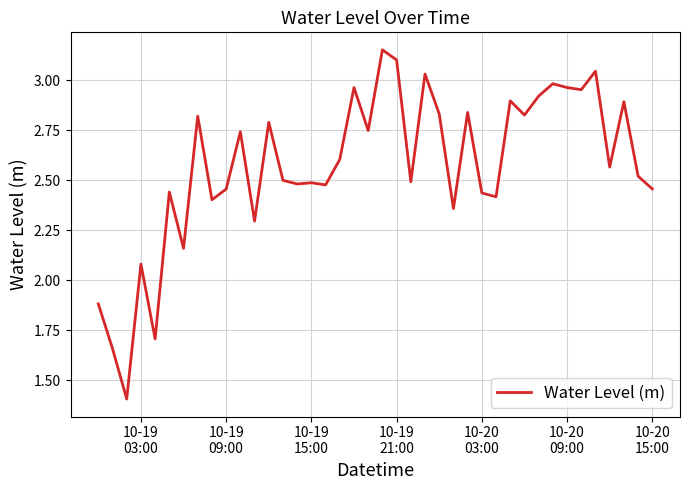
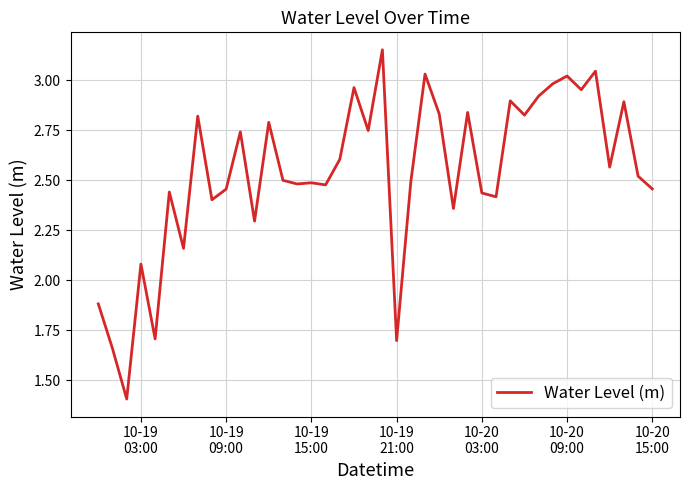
10-19 21:00: 3.10 -> 1.70
10-20 09:00: 2.96 -> 3.02
